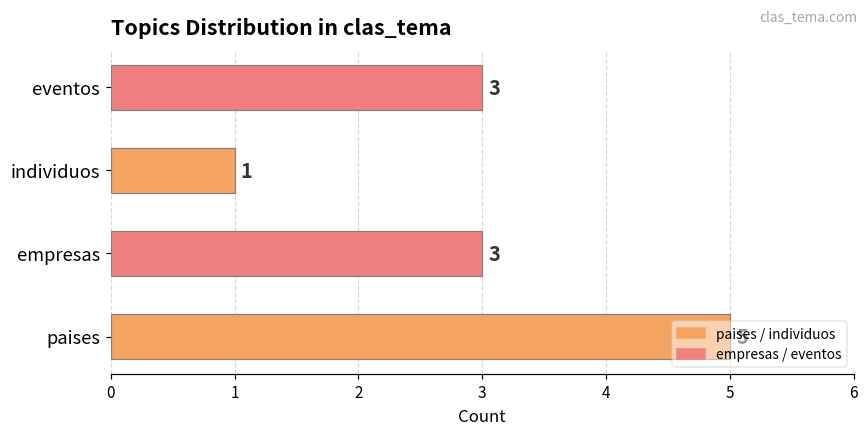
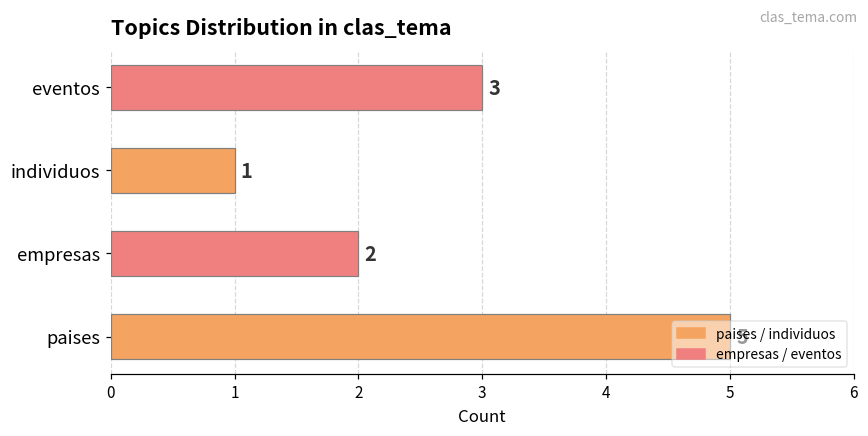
empresas: 3 -> 2
